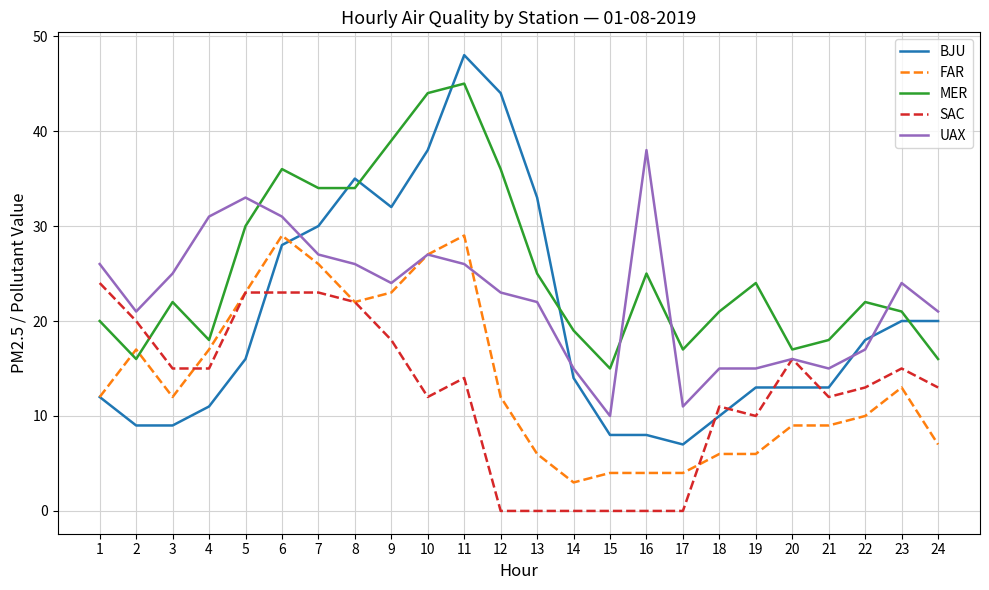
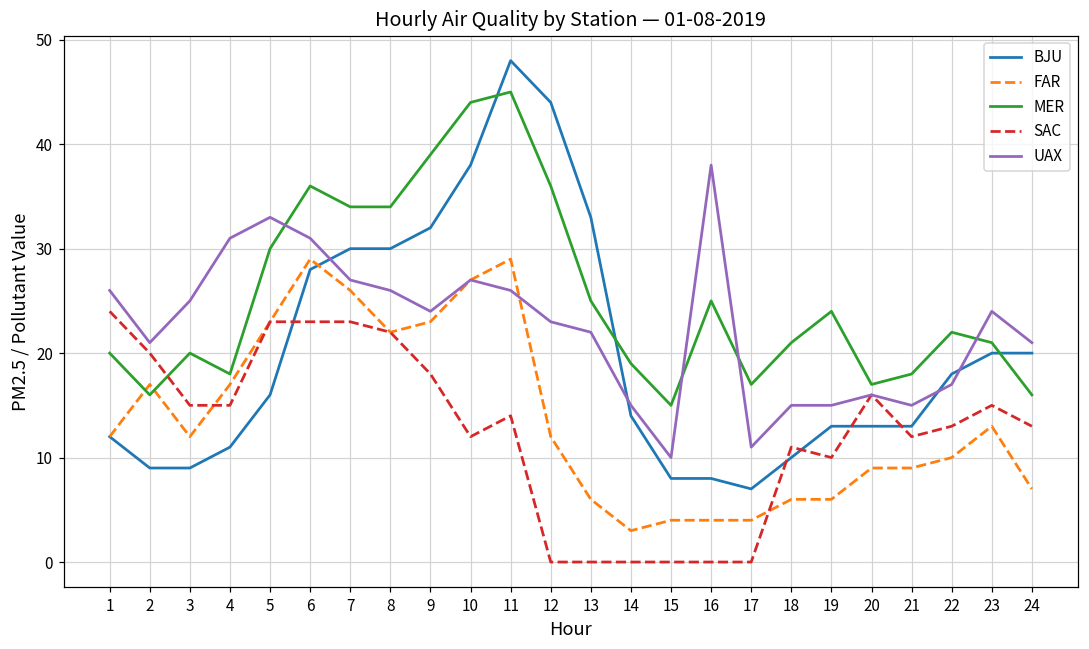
MER, 3: 22 -> 20
BJU, 8: 35 -> 30
